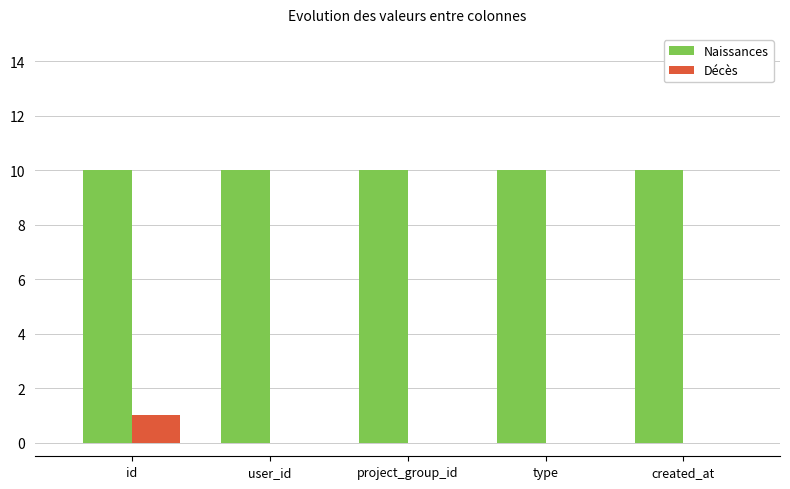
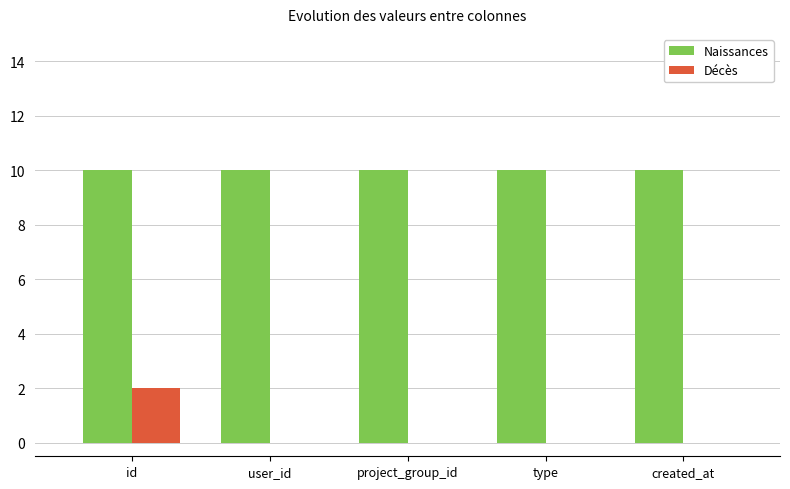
Décès, id: 1 -> 2
